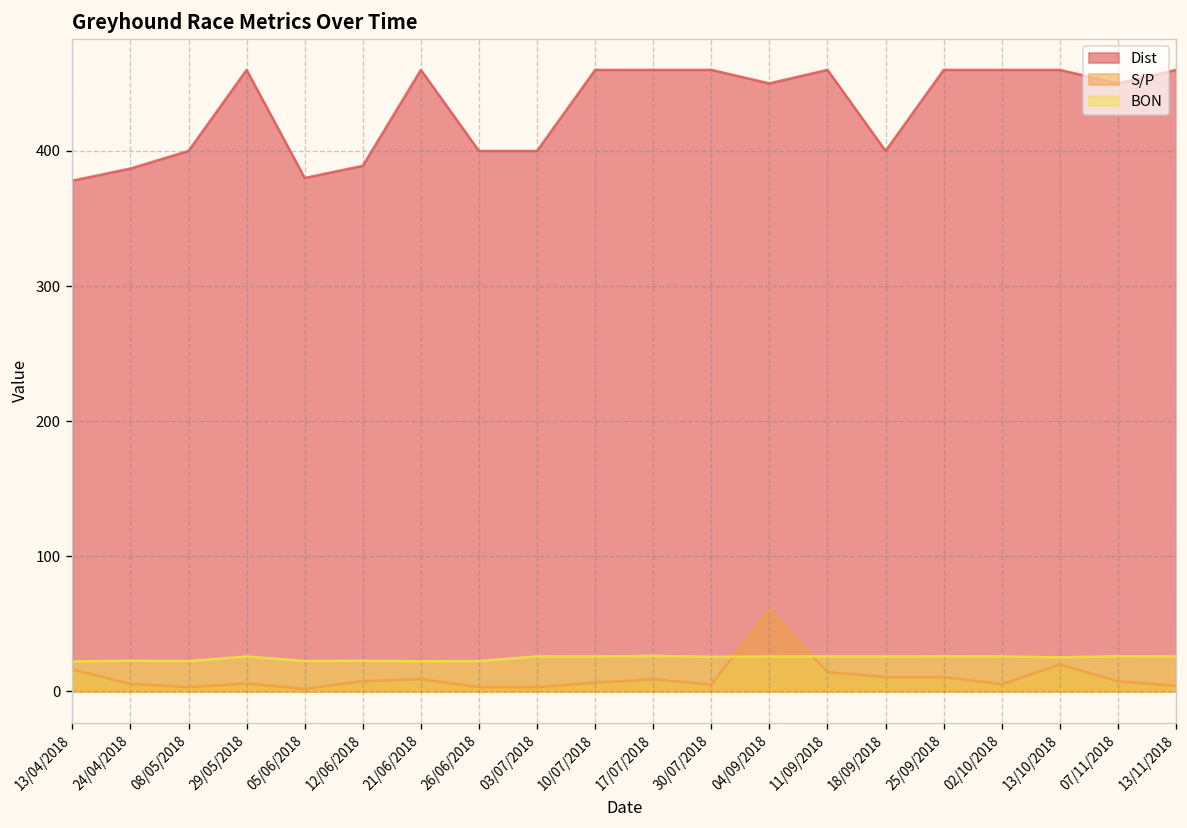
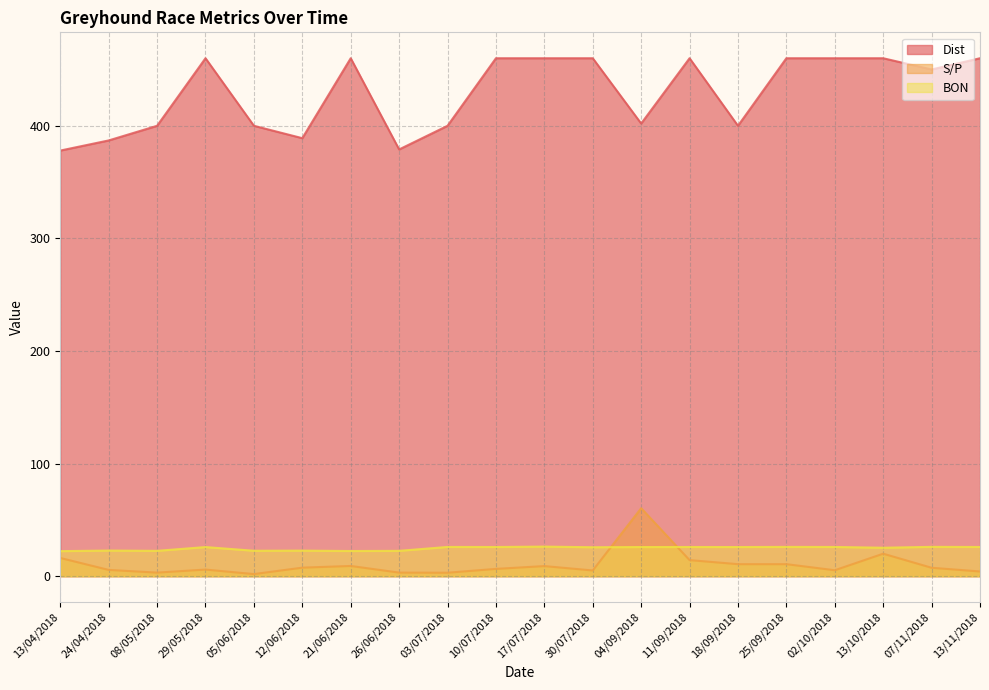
Dist, 05/06/2018: 380 -> 400
Dist, 26/06/2018: 400 -> 379
Dist, 04/09/2018: 450 -> 402
